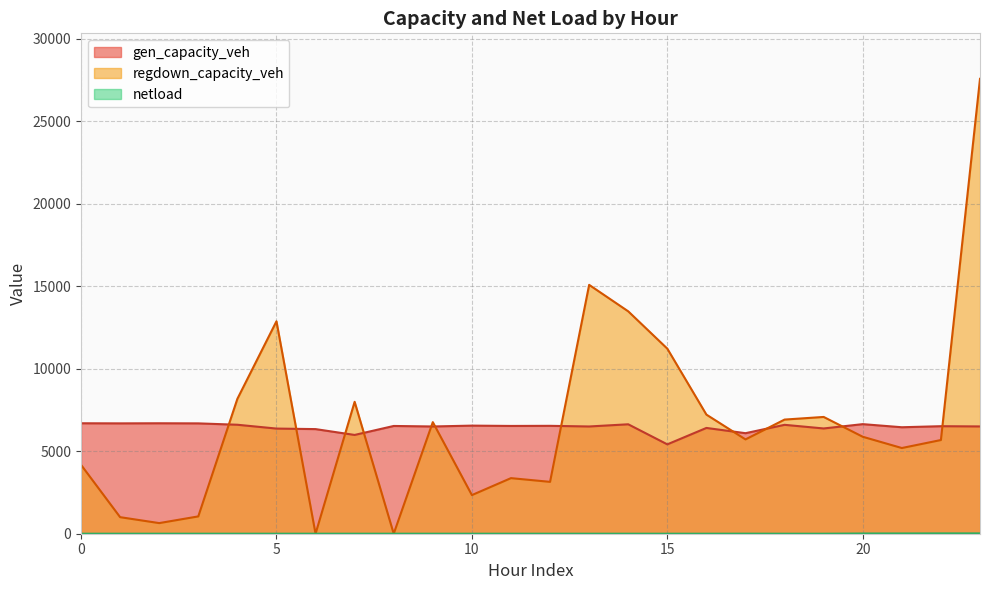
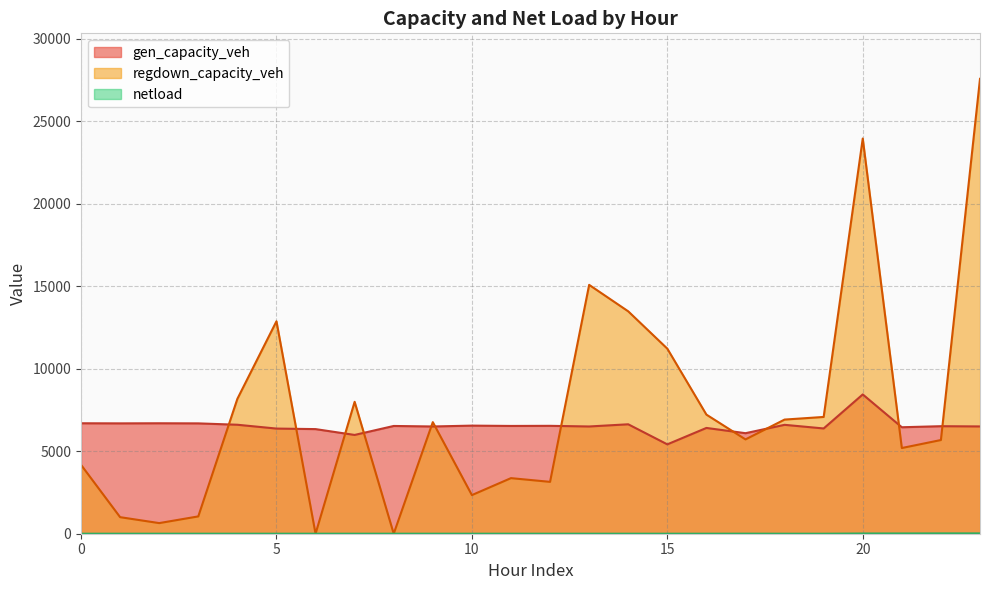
gen_capacity_veh, 20: 6600 -> 8400
regdown_capacity_veh, 20: 5900 -> 24000
